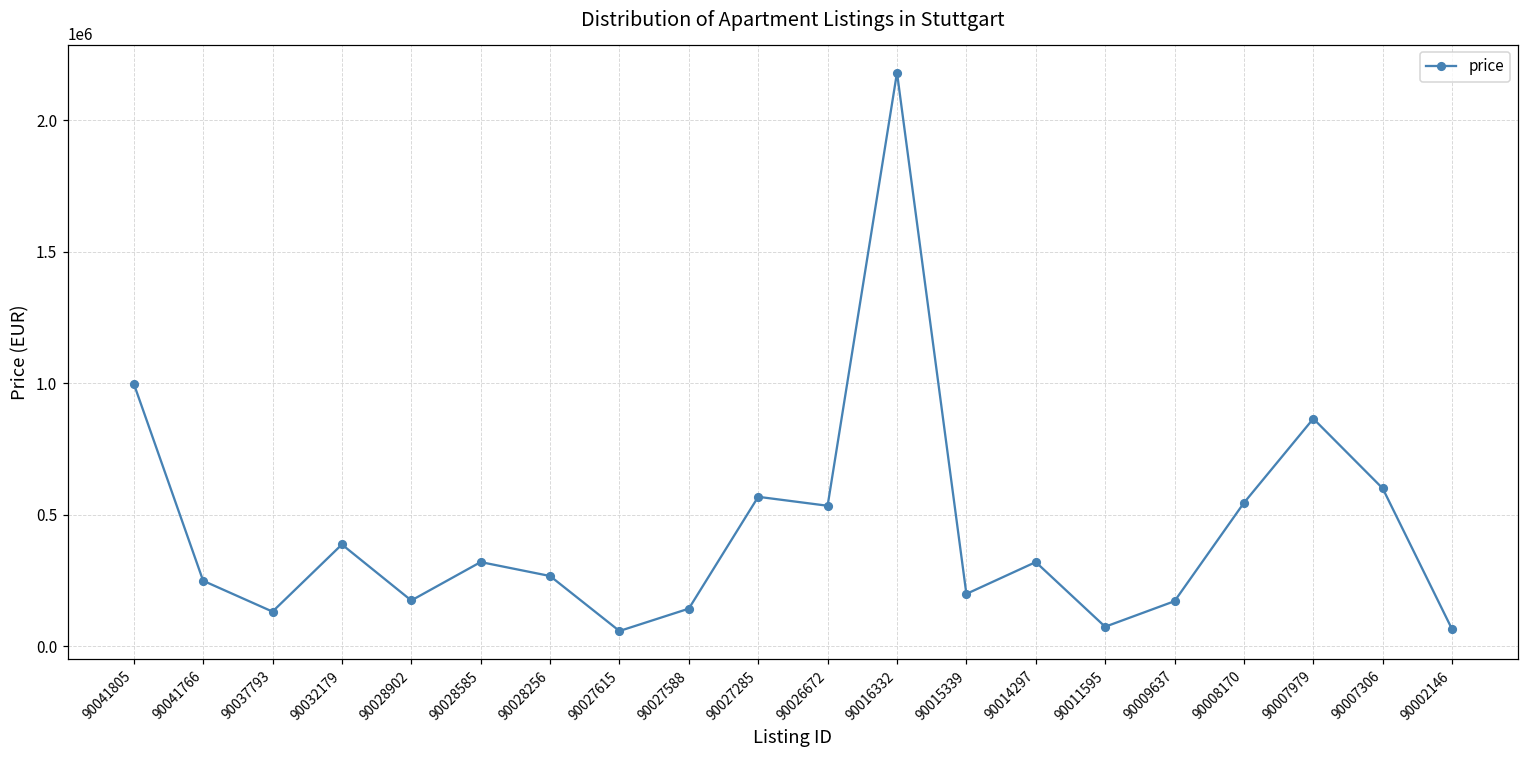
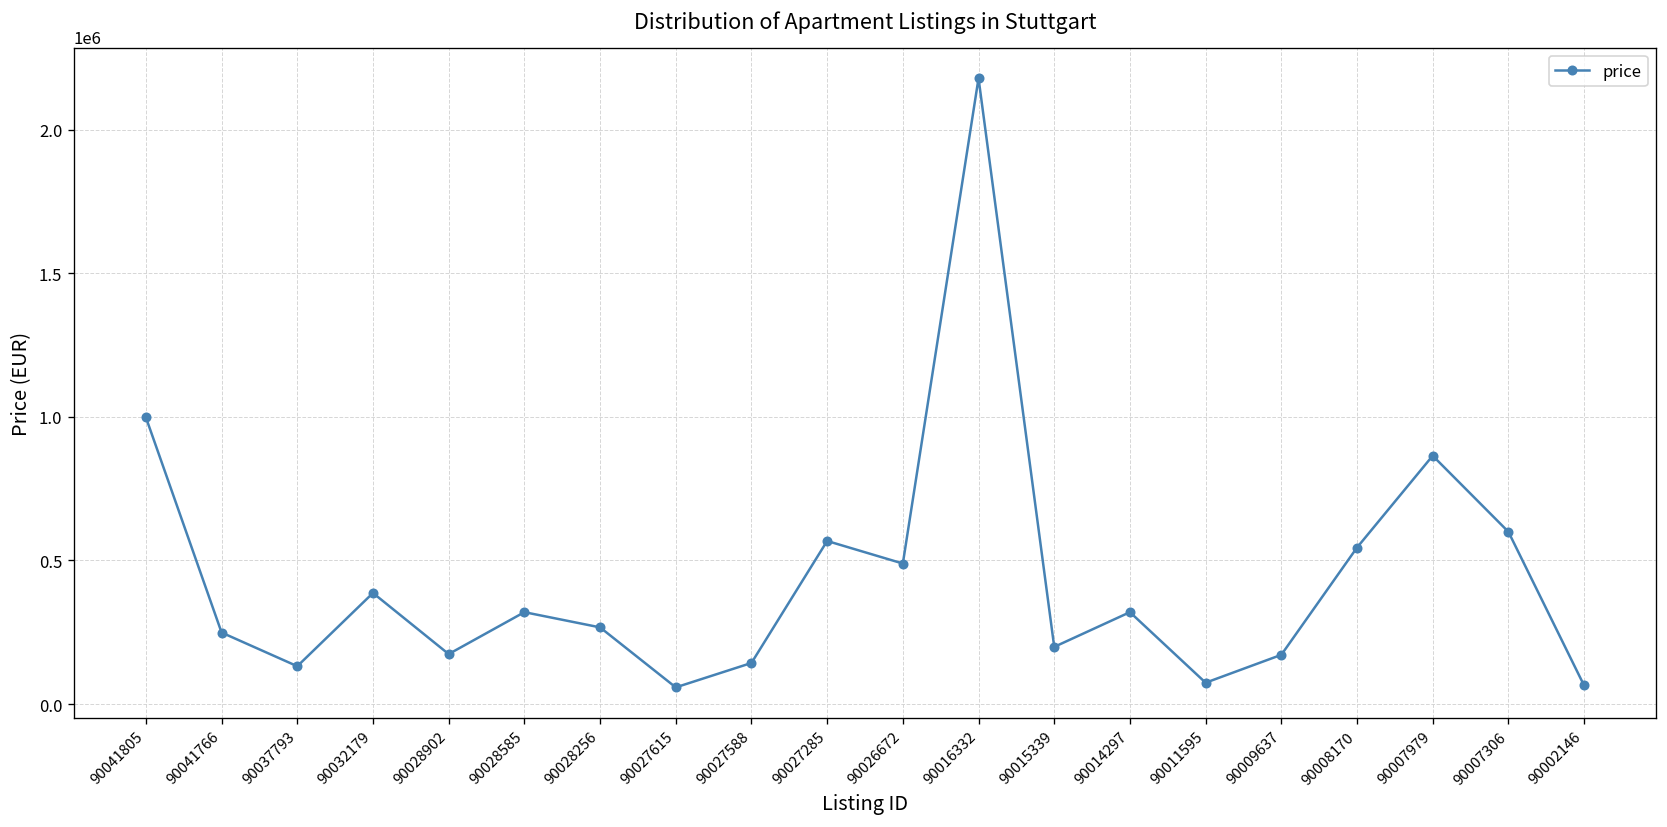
90026672: 530000 -> 490000
